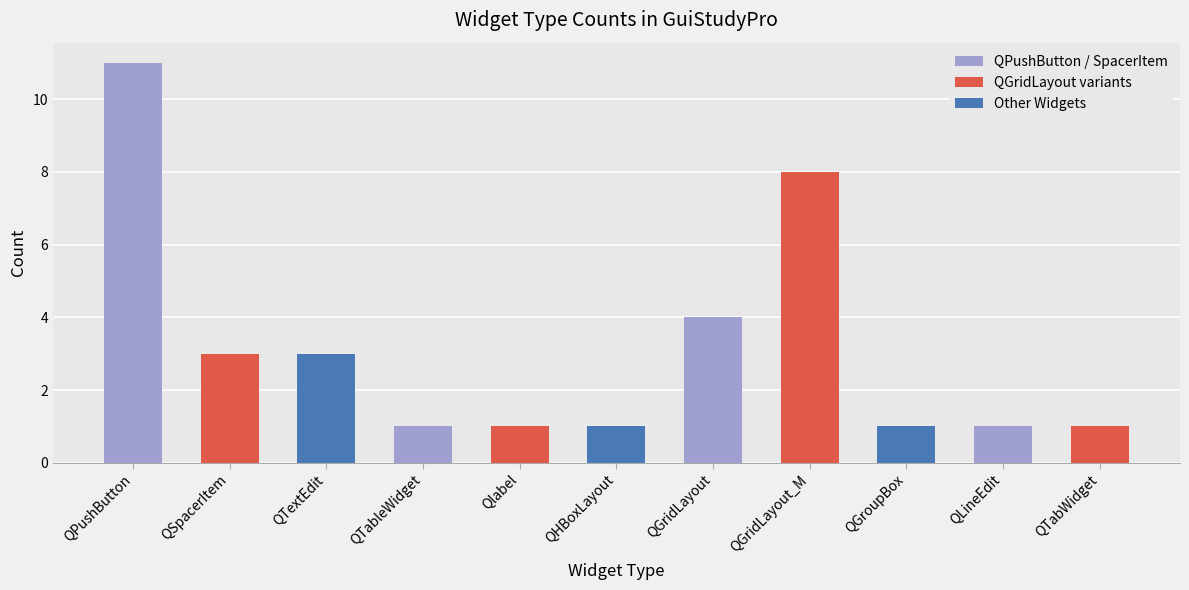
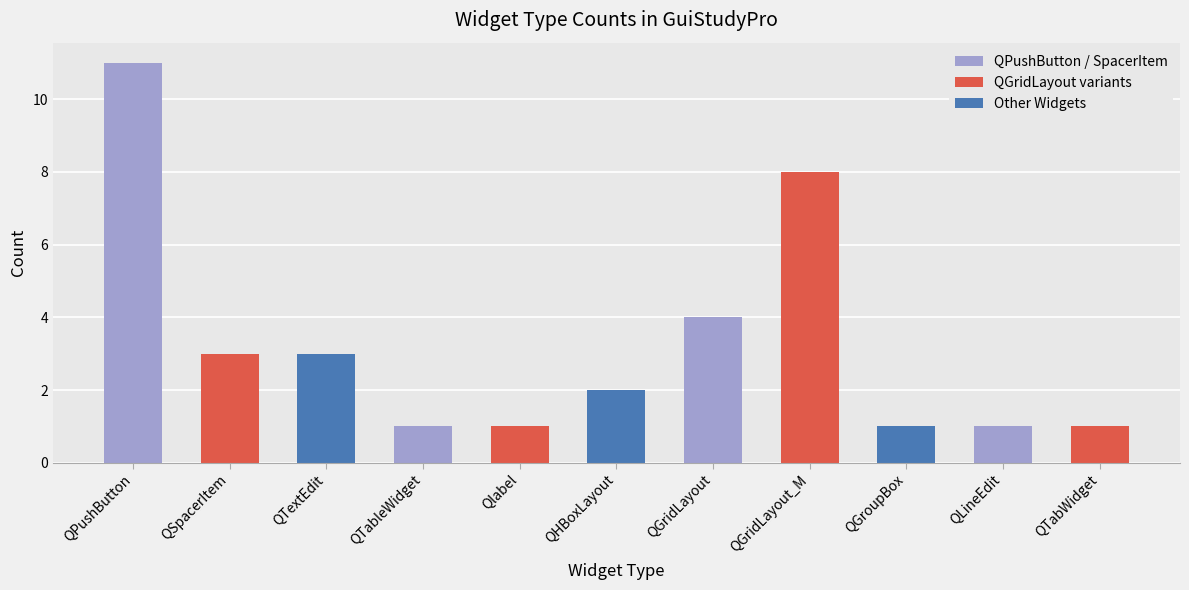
QHBoxLayout: 1 -> 2
